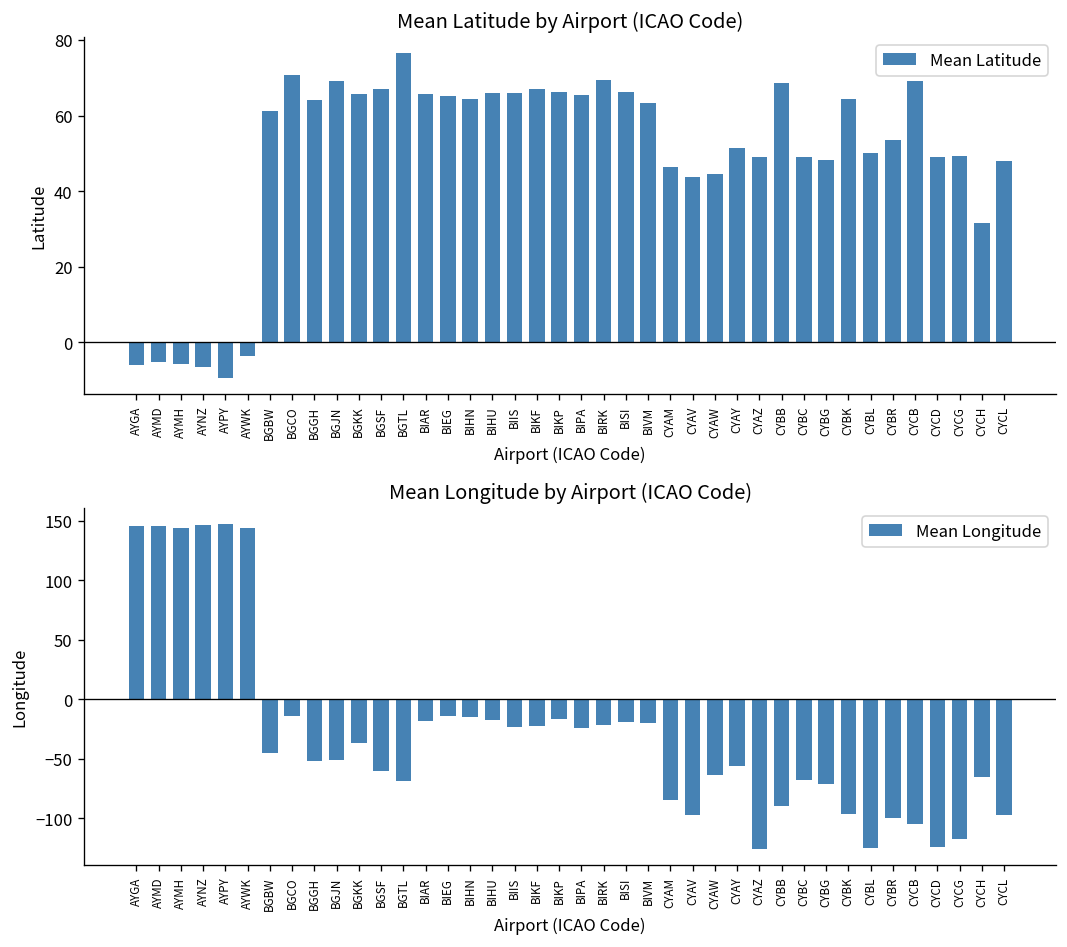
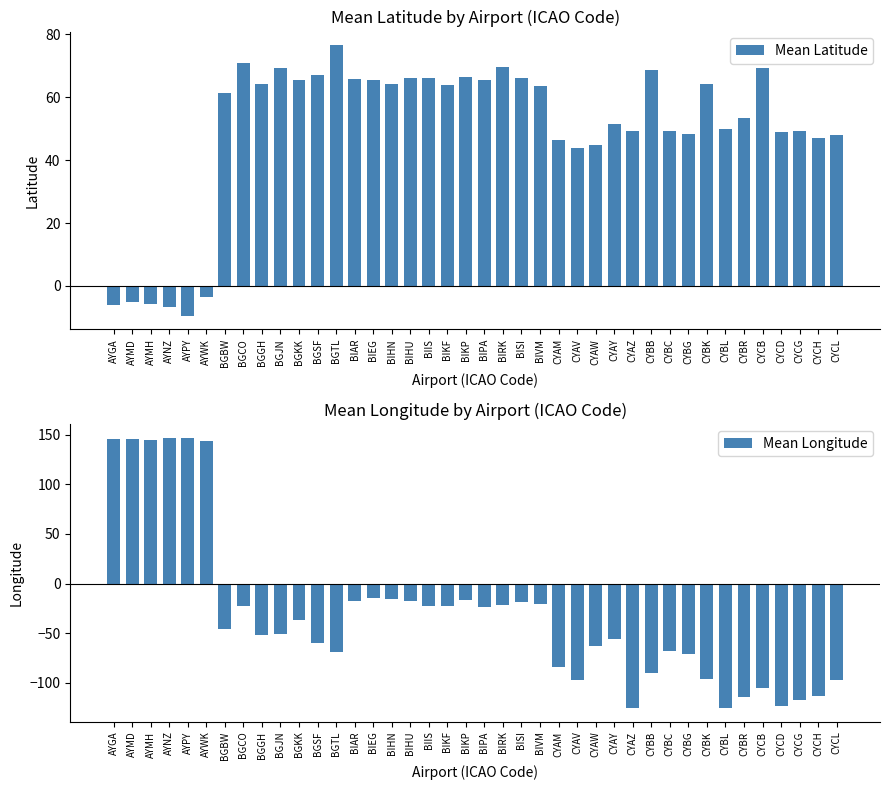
Mean Latitude by Airport (ICAO Code), BIKF: 67 -> 64
Mean Latitude by Airport (ICAO Code), CYCH: 32 -> 47
Mean Longitude by Airport (ICAO Code), BGCO: -10 -> -20
Mean Longitude by Airport (ICAO Code), CYBR: -100 -> -110
Mean Longitude by Airport (ICAO Code), CYCH: -70 -> -110
